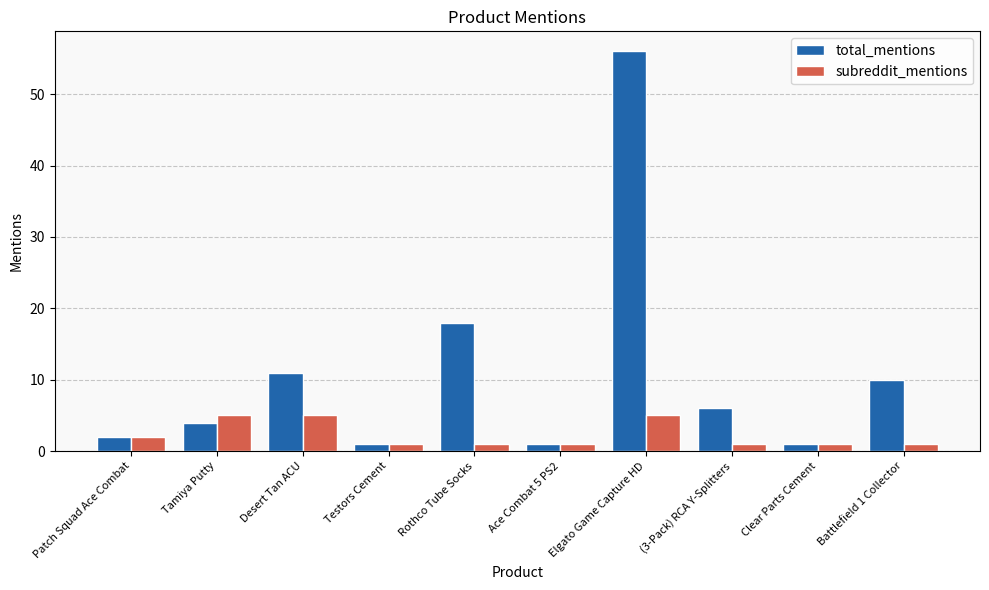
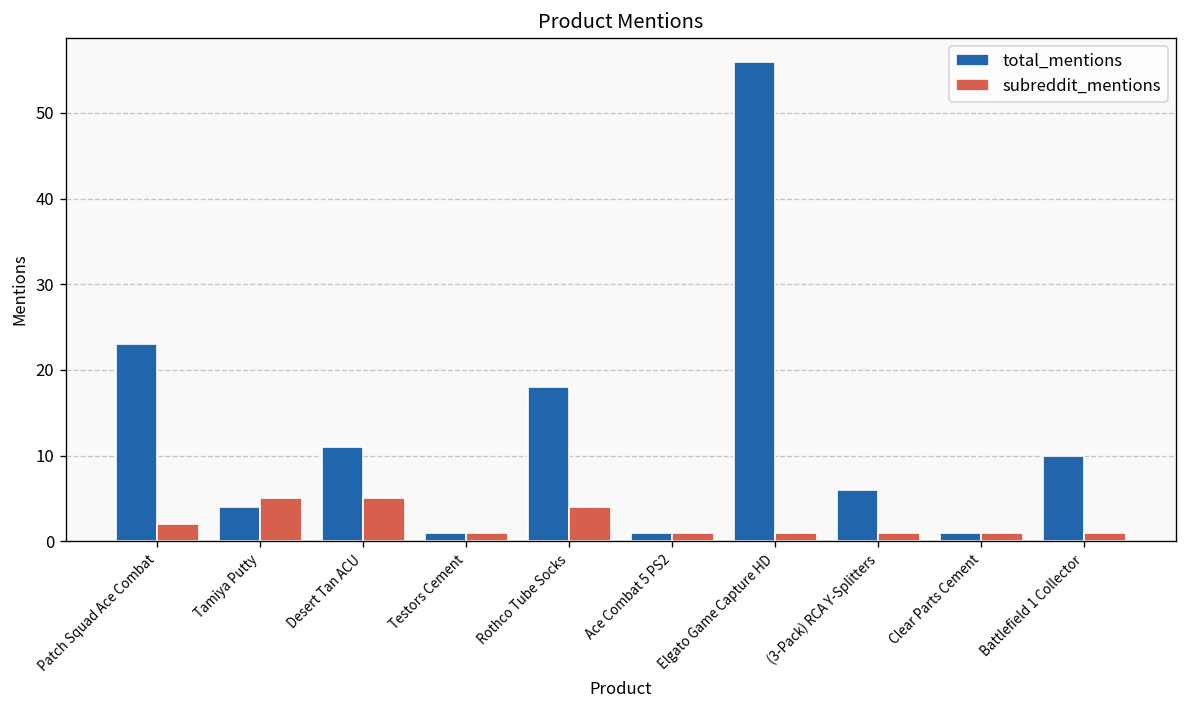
total_mentions, Patch Squad Ace Combat: 2 -> 23
subreddit_mentions, Rothco Tube Socks: 1 -> 4
subreddit_mentions, Elgato Game Capture HD: 5 -> 1
